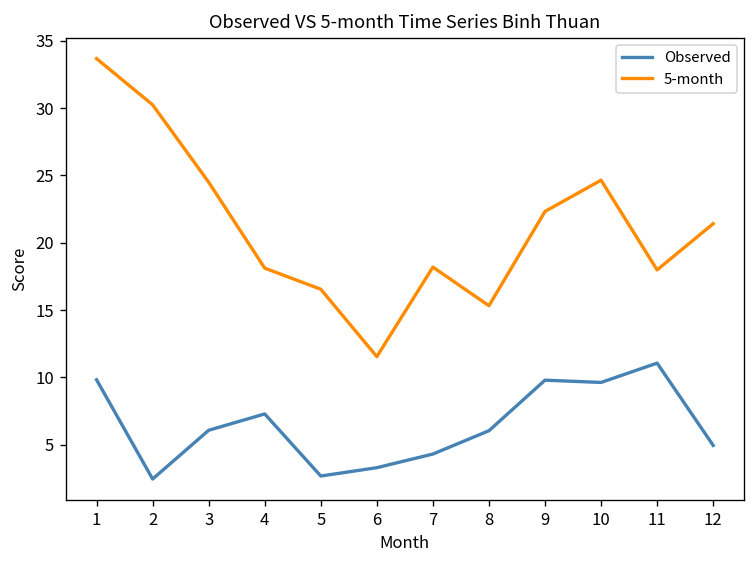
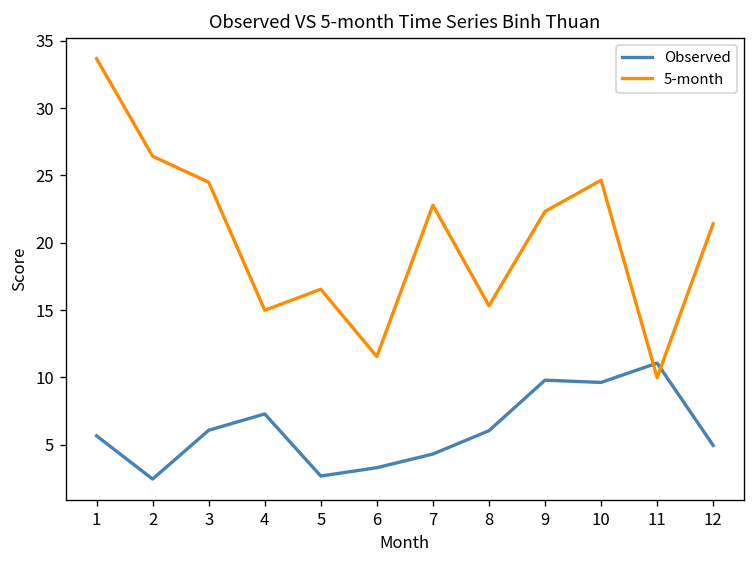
Observed, 1: 9.8 -> 5.7
5-month, 2: 30.2 -> 26.4
5-month, 4: 18.1 -> 15.0
5-month, 7: 18.2 -> 22.8
5-month, 11: 18.0 -> 10.0
